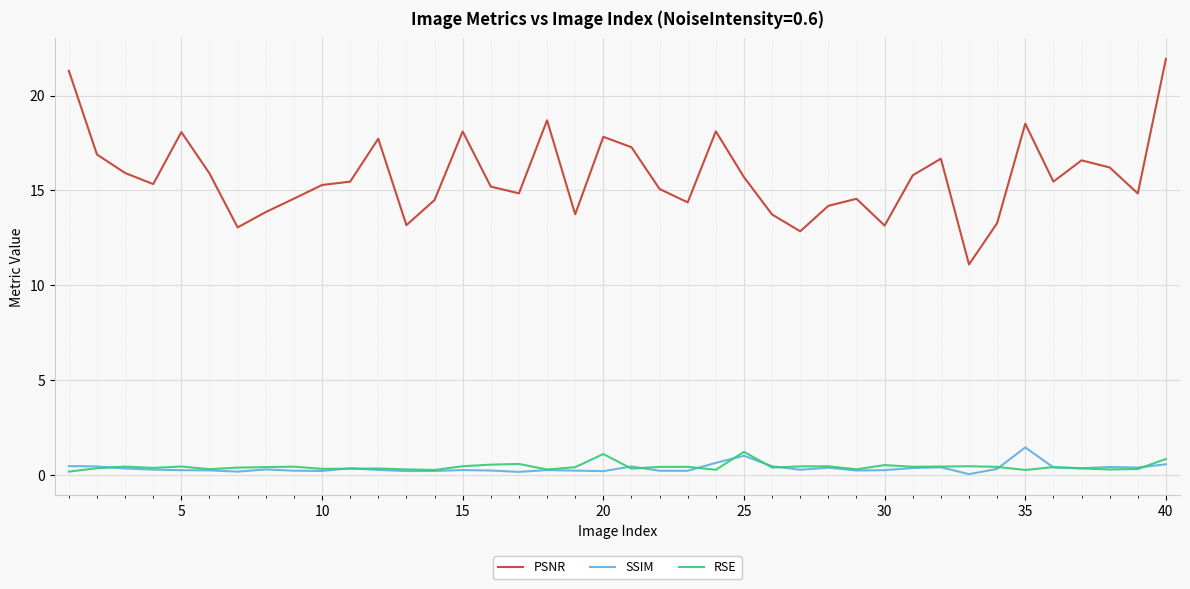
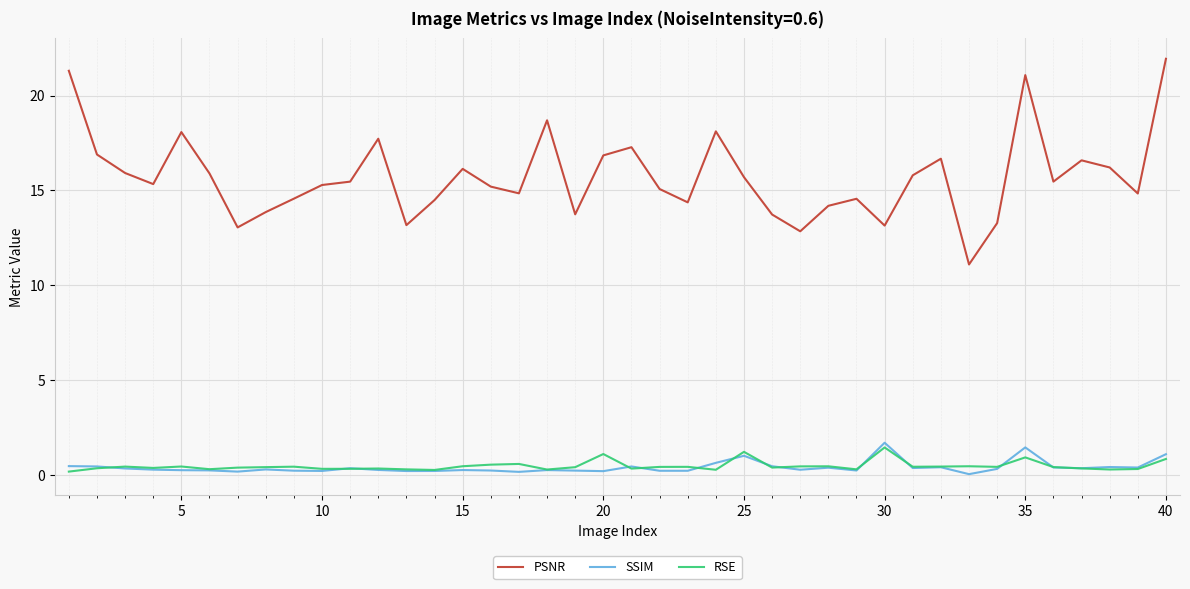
PSNR, 15: 18.1 -> 16.1
PSNR, 20: 17.8 -> 16.8
SSIM, 30: 0.3 -> 1.7
RSE, 30: 0.5 -> 1.5
PSNR, 35: 18.5 -> 21.1
RSE, 35: 0.3 -> 0.9
SSIM, 40: 0.6 -> 1.1
